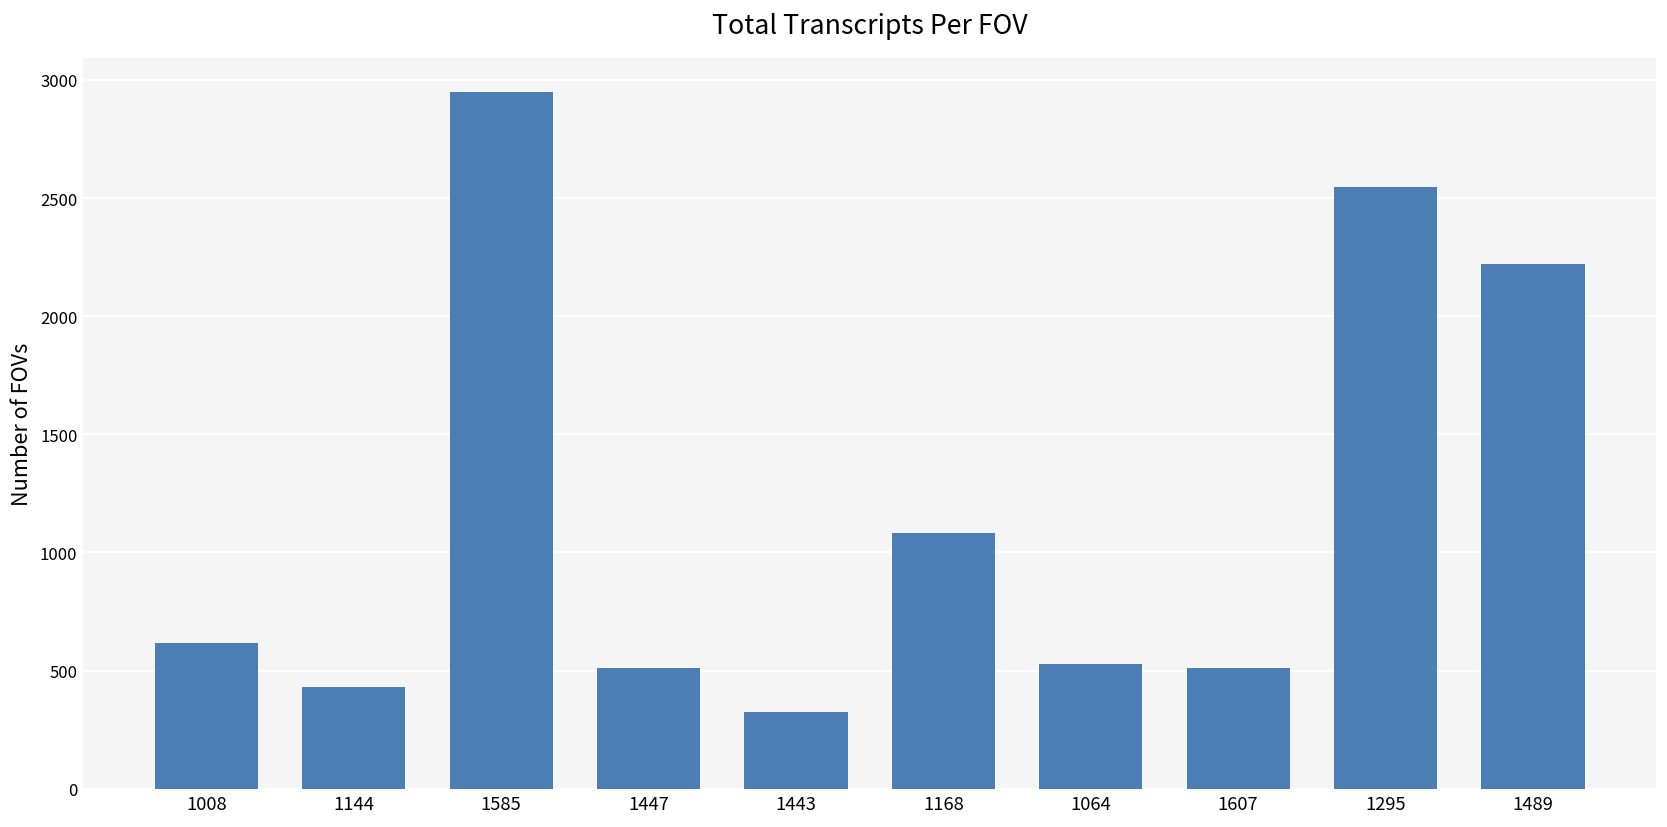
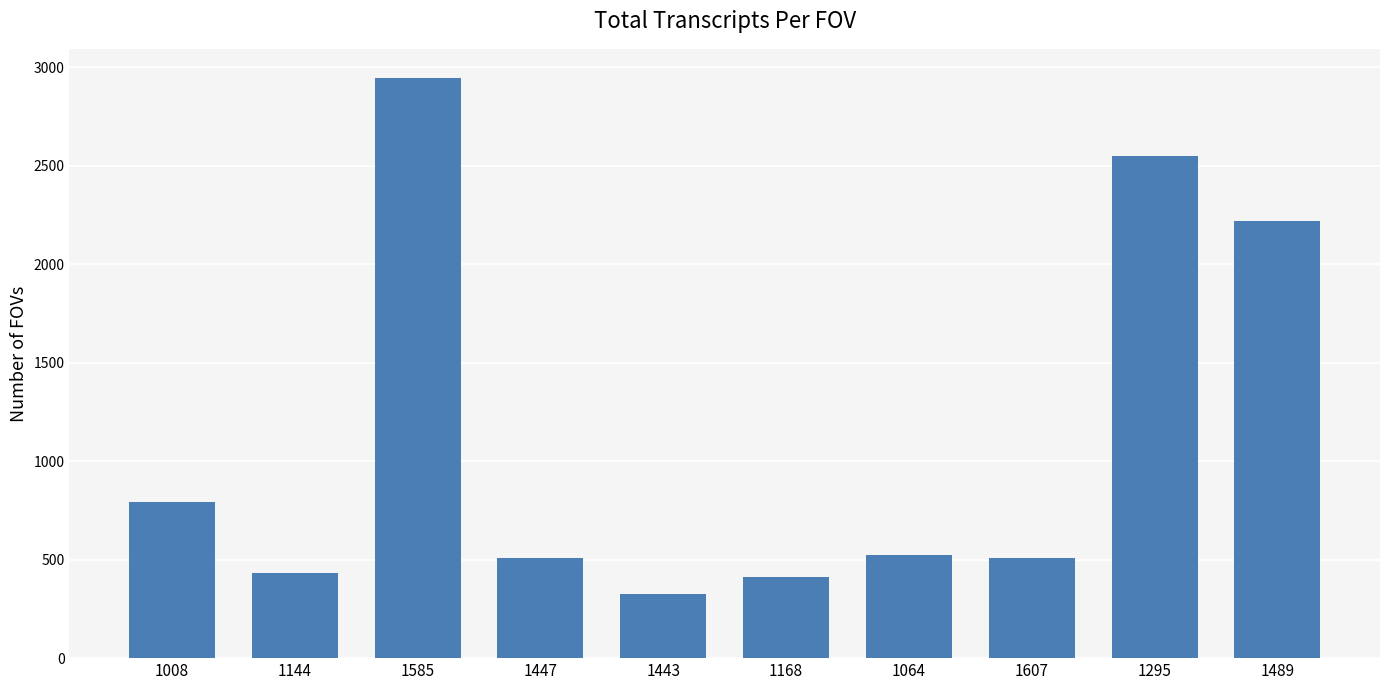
1008: 620 -> 790
1168: 1080 -> 410
